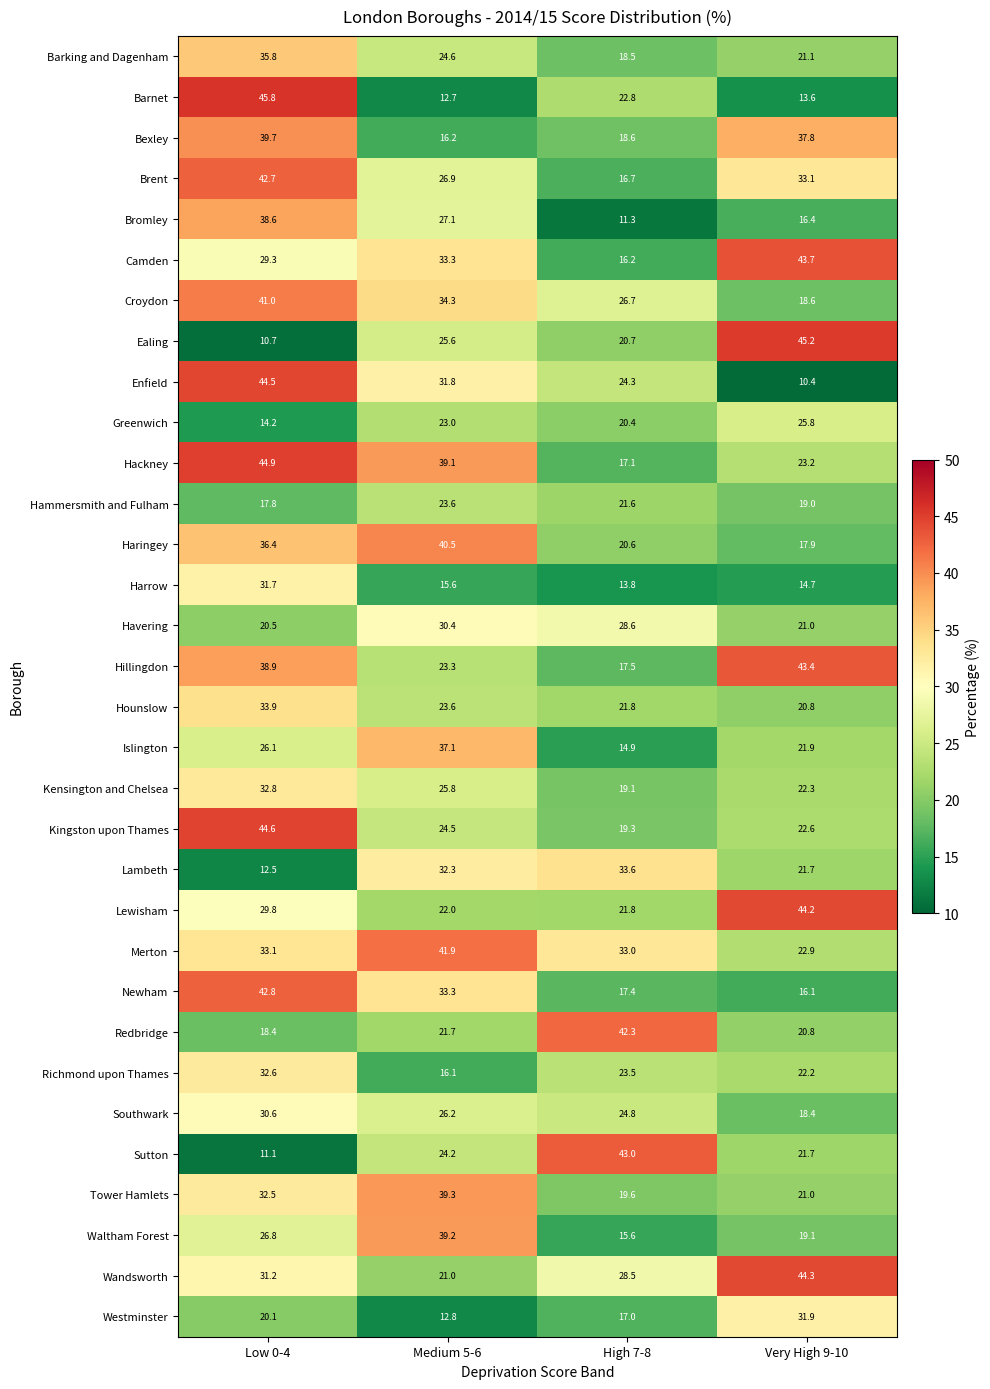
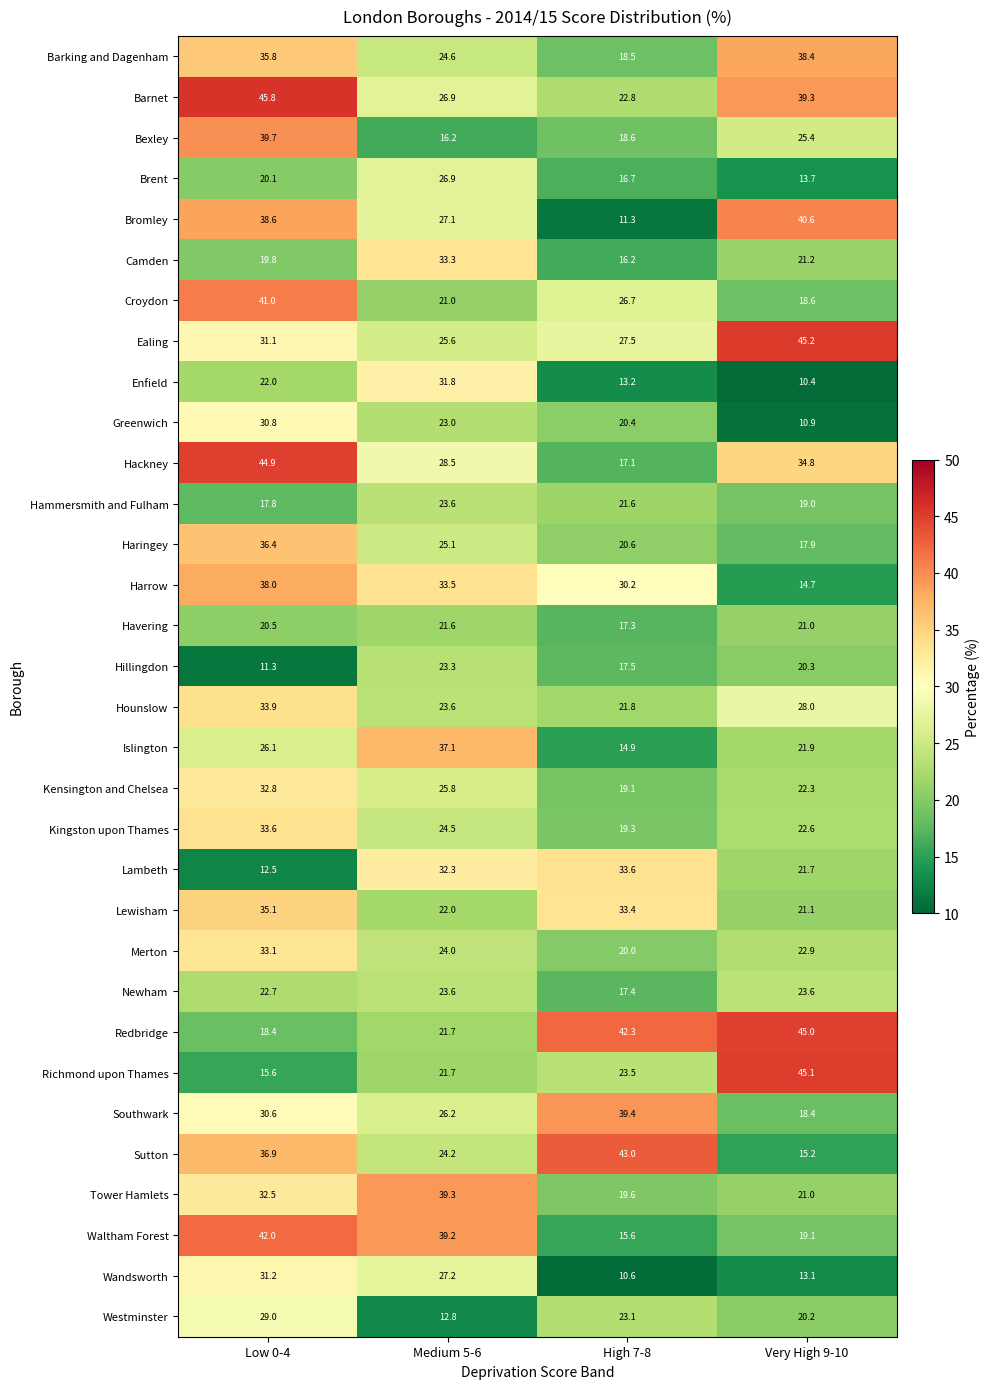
Barking and Dagenham, Very High 9-10: 21.1 -> 38.4
Barnet, Medium 5-6: 12.7 -> 26.9
Barnet, Very High 9-10: 13.6 -> 39.3
Bexley, Very High 9-10: 37.8 -> 25.4
Brent, Low 0-4: 42.7 -> 20.1
Brent, Very High 9-10: 33.1 -> 13.7
Bromley, Very High 9-10: 16.4 -> 40.6
Camden, Low 0-4: 29.3 -> 19.8
Camden, Very High 9-10: 43.7 -> 21.2
Croydon, Medium 5-6: 34.3 -> 21.0
Ealing, Low 0-4: 10.7 -> 31.1
Ealing, High 7-8: 20.7 -> 27.5
Enfield, Low 0-4: 44.5 -> 22.0
Enfield, High 7-8: 24.3 -> 13.2
Greenwich, Low 0-4: 14.2 -> 30.8
Greenwich, Very High 9-10: 25.8 -> 10.9
Hackney, Medium 5-6: 39.1 -> 28.5
Hackney, Very High 9-10: 23.2 -> 34.8
Haringey, Medium 5-6: 40.5 -> 25.1
Harrow, Low 0-4: 31.7 -> 38.0
Harrow, Medium 5-6: 15.6 -> 33.5
Harrow, High 7-8: 13.8 -> 30.2
Havering, Medium 5-6: 30.4 -> 21.6
Havering, High 7-8: 28.6 -> 17.3
Hillingdon, Low 0-4: 38.9 -> 11.3
Hillingdon, Very High 9-10: 43.4 -> 20.3
Hounslow, Very High 9-10: 20.8 -> 28.0
Kingston upon Thames, Low 0-4: 44.6 -> 33.6
Lewisham, Low 0-4: 29.8 -> 35.1
Lewisham, High 7-8: 21.8 -> 33.4
Lewisham, Very High 9-10: 44.2 -> 21.1
Merton, Medium 5-6: 41.9 -> 24.0
Merton, High 7-8: 33.0 -> 20.0
Newham, Low 0-4: 42.8 -> 22.7
Newham, Medium 5-6: 33.3 -> 23.6
Newham, Very High 9-10: 16.1 -> 23.6
Redbridge, Very High 9-10: 20.8 -> 45.0
Richmond upon Thames, Low 0-4: 32.6 -> 15.6
Richmond upon Thames, Medium 5-6: 16.1 -> 21.7
Richmond upon Thames, Very High 9-10: 22.2 -> 45.1
Southwark, High 7-8: 24.8 -> 39.4
Sutton, Low 0-4: 11.1 -> 36.9
Sutton, Very High 9-10: 21.7 -> 15.2
Waltham Forest, Low 0-4: 26.8 -> 42.0
Wandsworth, Medium 5-6: 21.0 -> 27.2
Wandsworth, High 7-8: 28.5 -> 10.6
Wandsworth, Very High 9-10: 44.3 -> 13.1
Westminster, Low 0-4: 20.1 -> 29.0
Westminster, High 7-8: 17.0 -> 23.1
Westminster, Very High 9-10: 31.9 -> 20.2
